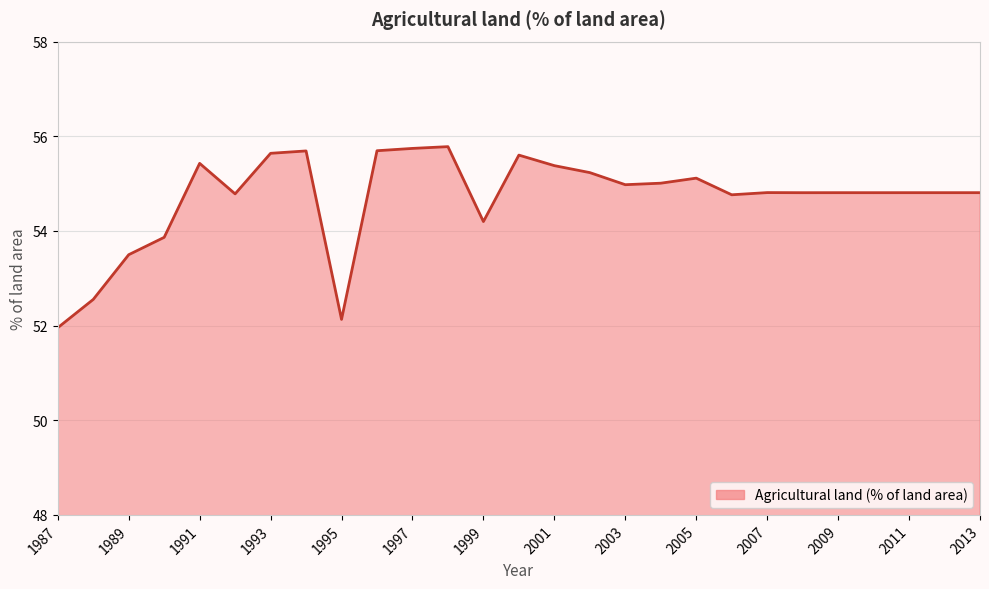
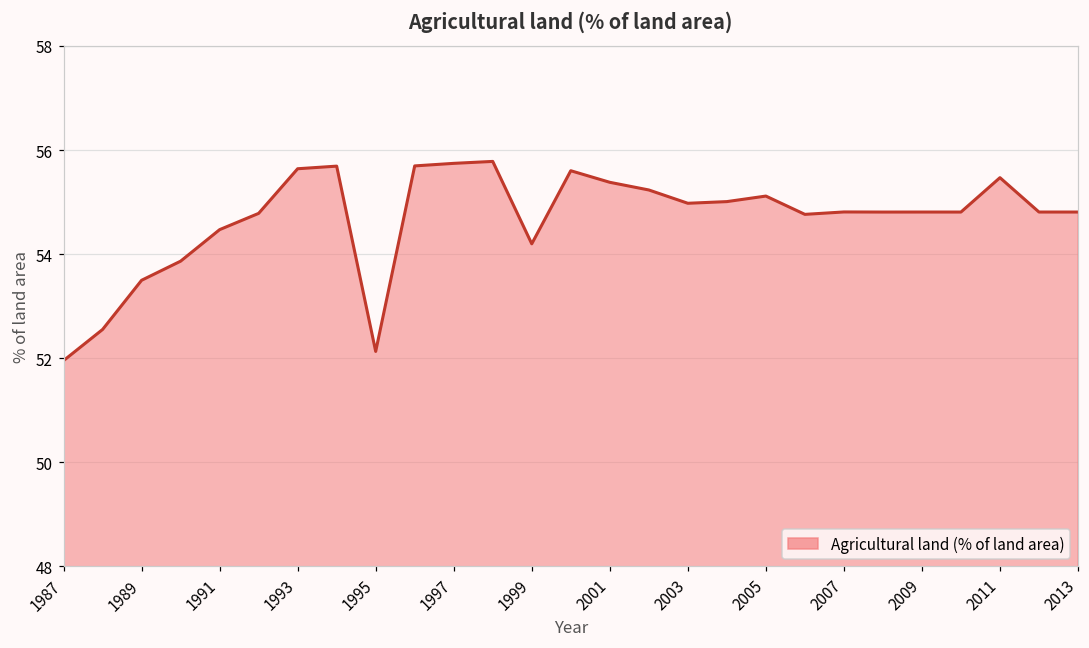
1991: 55.4 -> 54.5
2011: 54.8 -> 55.5
